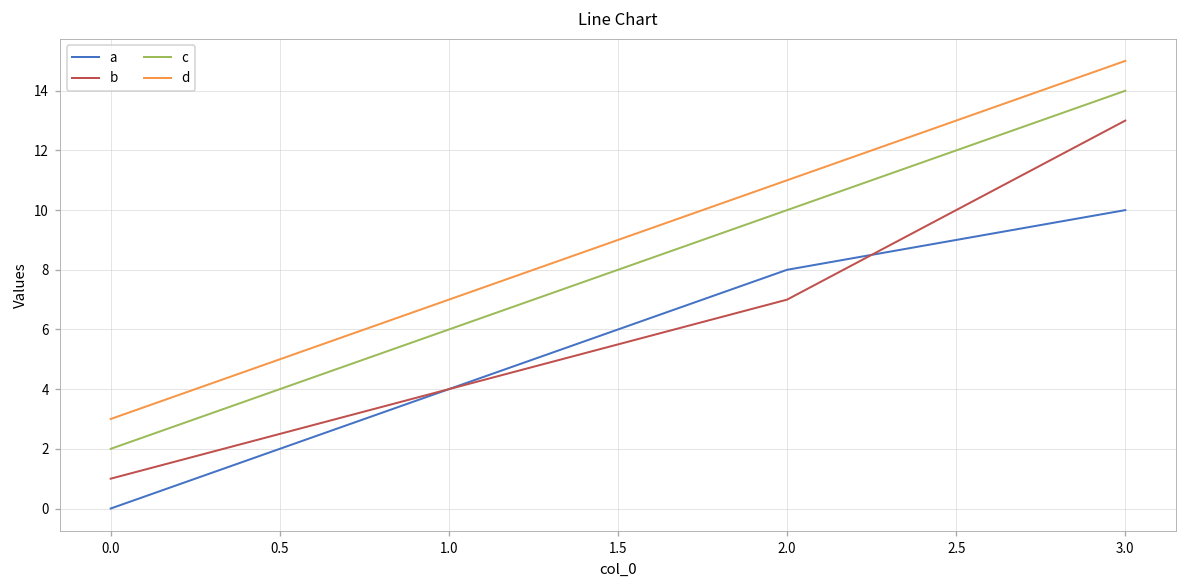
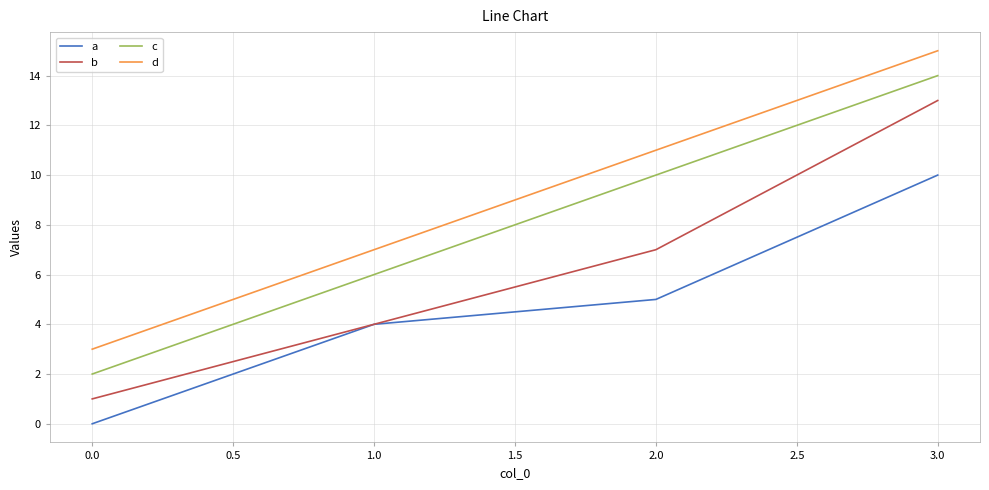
a, 2.0: 8 -> 5
